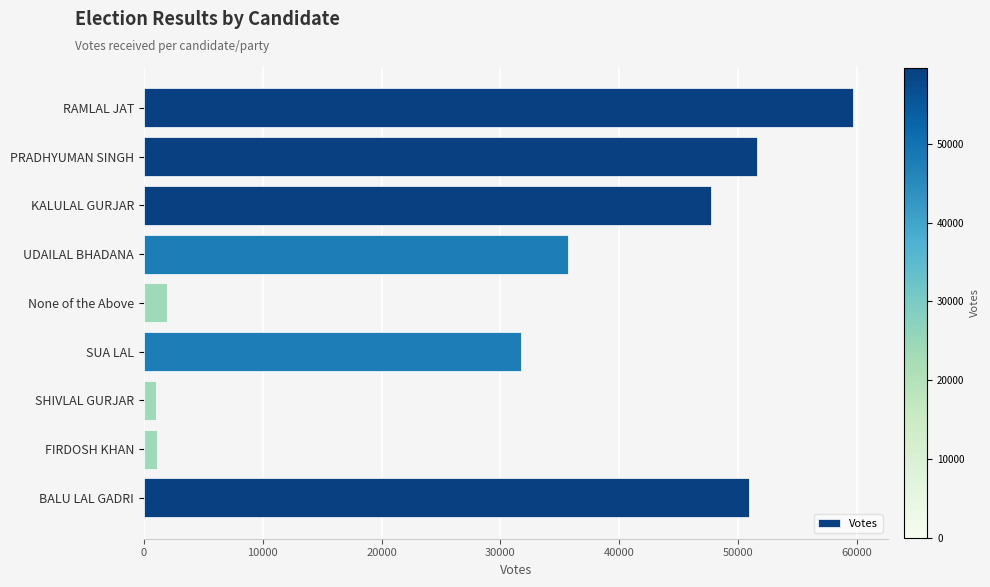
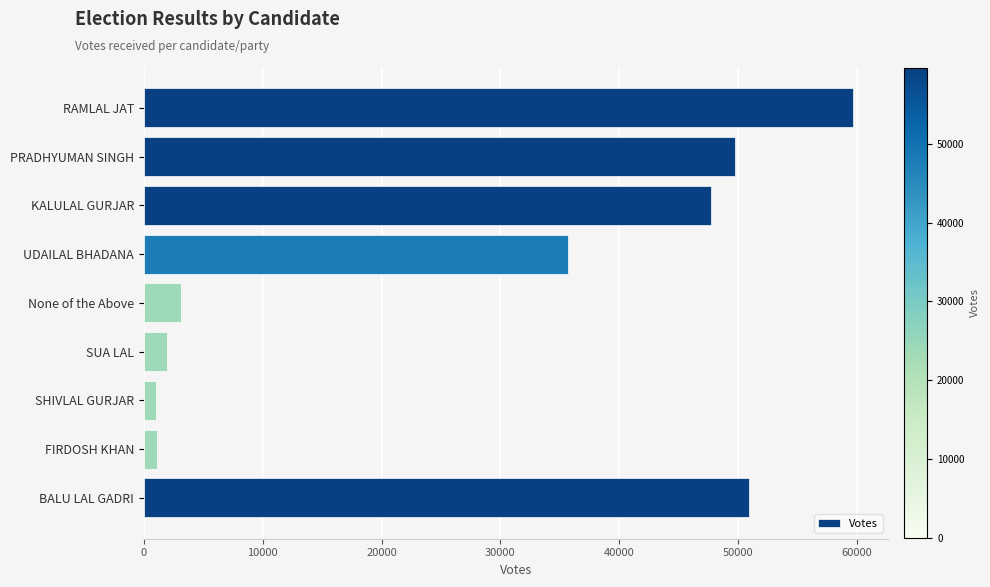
PRADHYUMAN SINGH: 51600 -> 49700
None of the Above: 1900 -> 3200
SUA LAL: 31700 -> 1900
